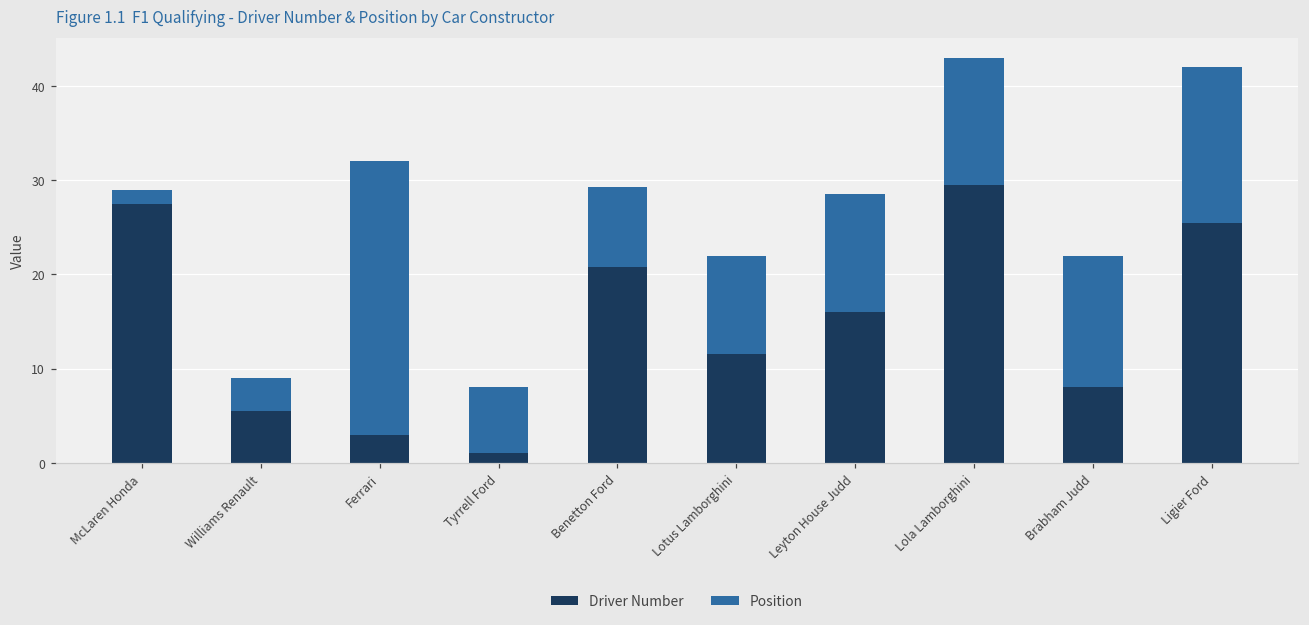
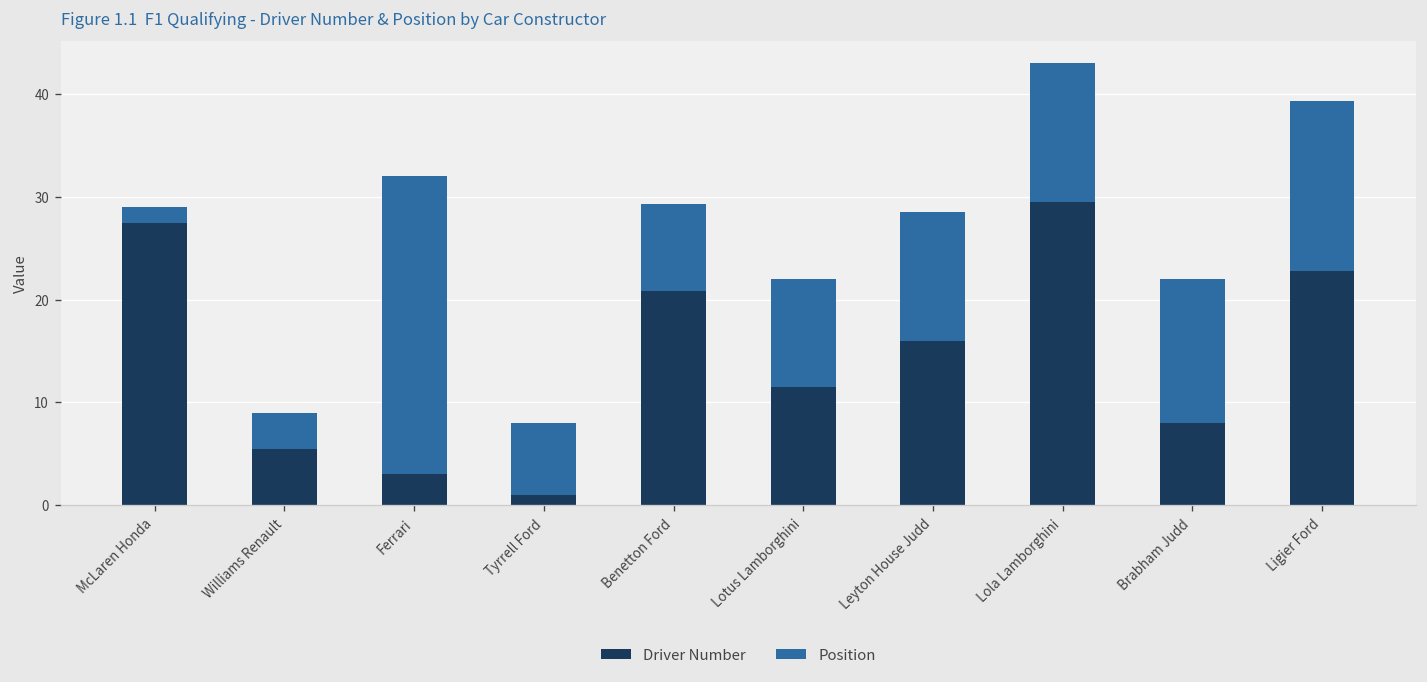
Driver Number, Ligier Ford: 26 -> 23
